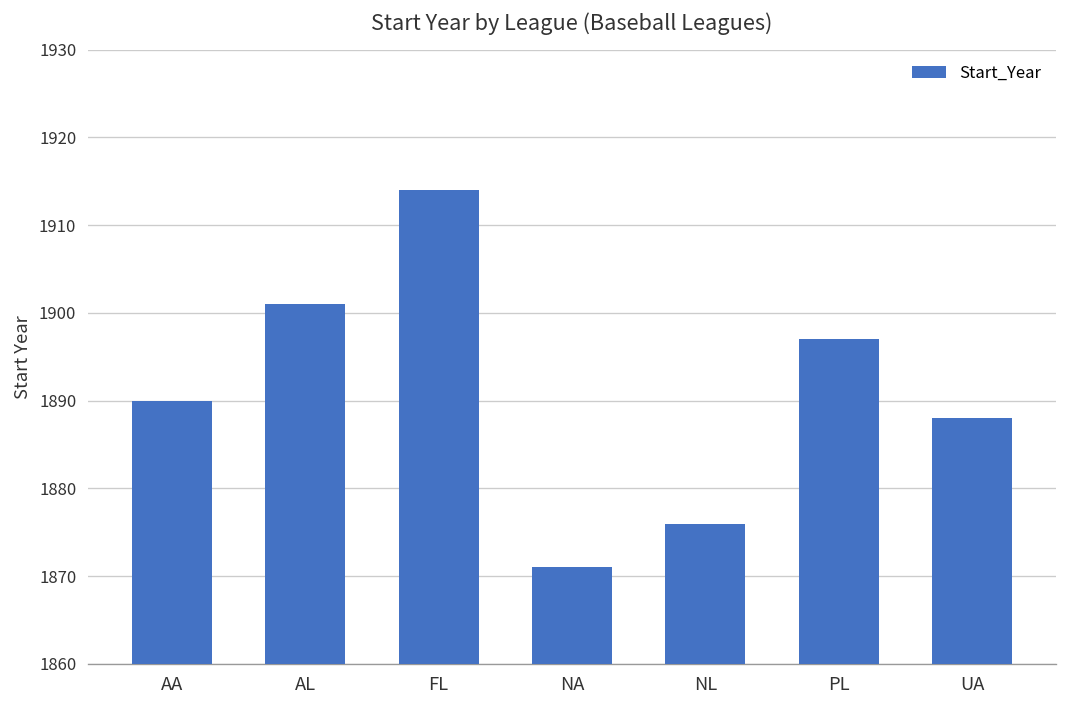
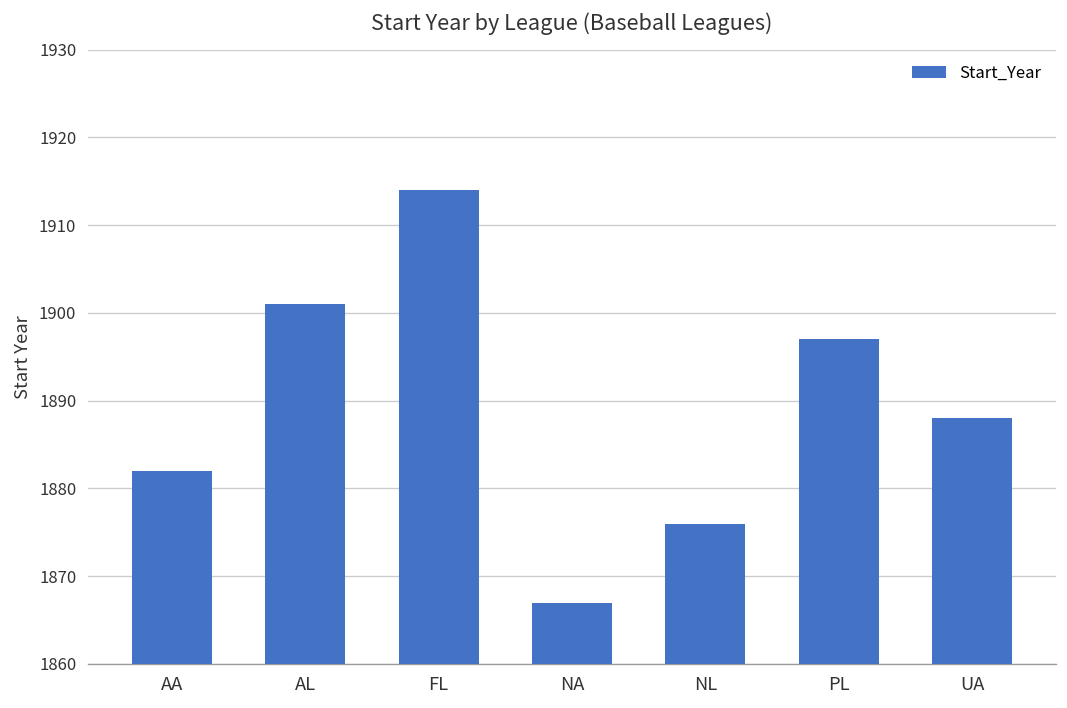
AA: 1890 -> 1882
NA: 1871 -> 1867
